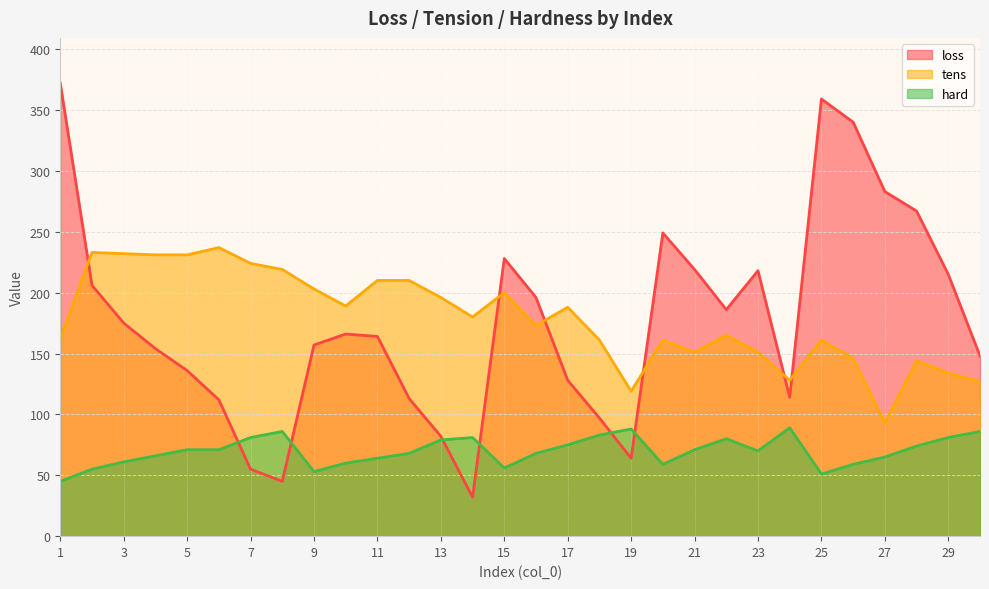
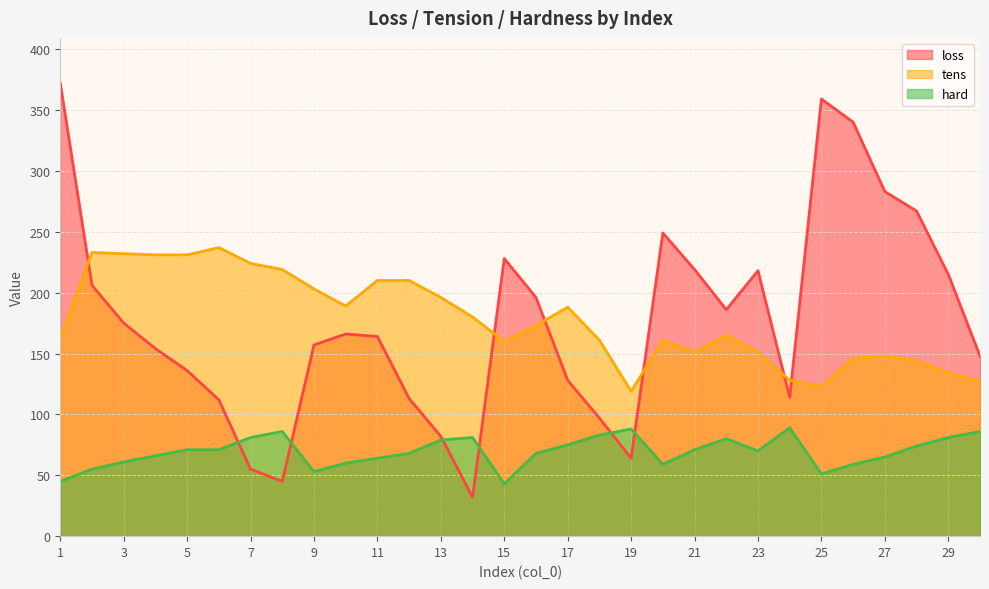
tens, 15: 200 -> 160
hard, 15: 56 -> 43
tens, 25: 161 -> 123
tens, 27: 93 -> 148
